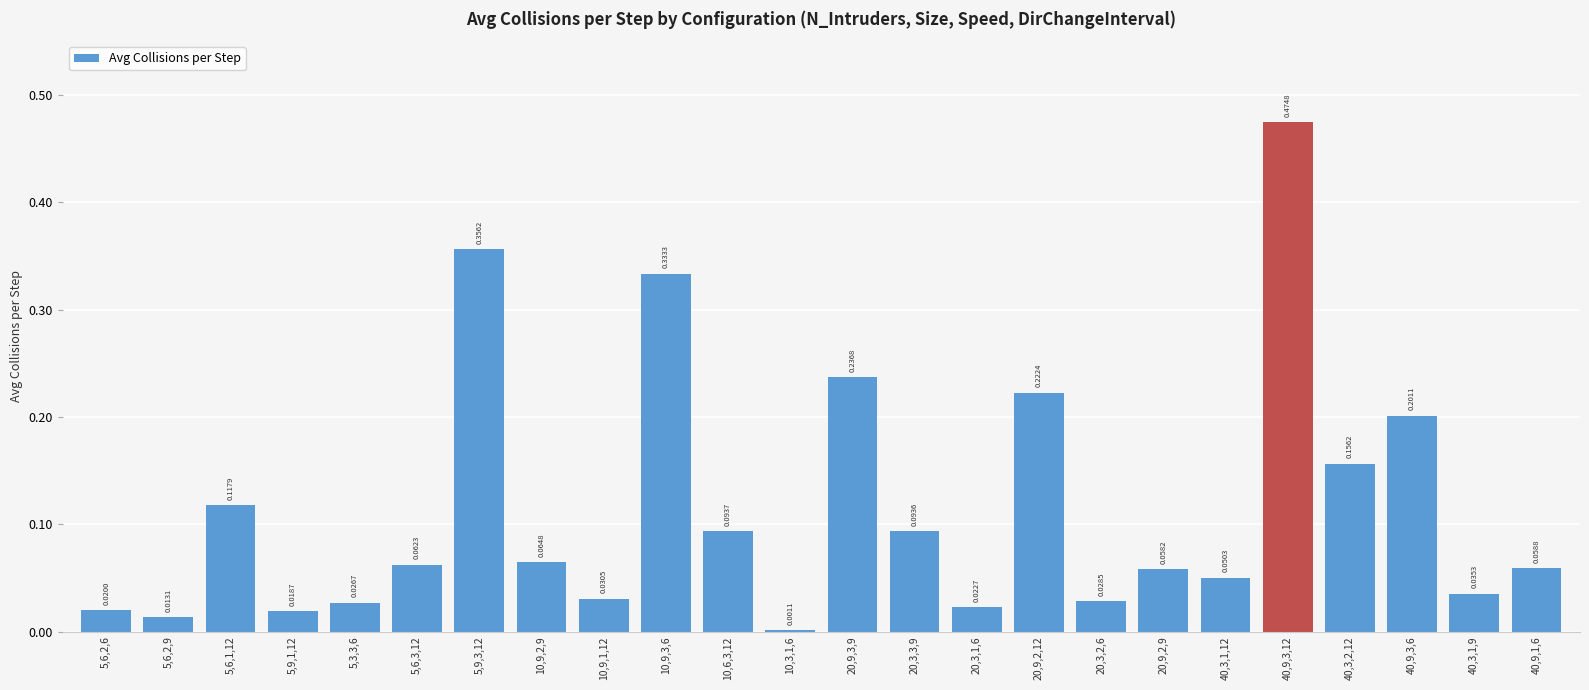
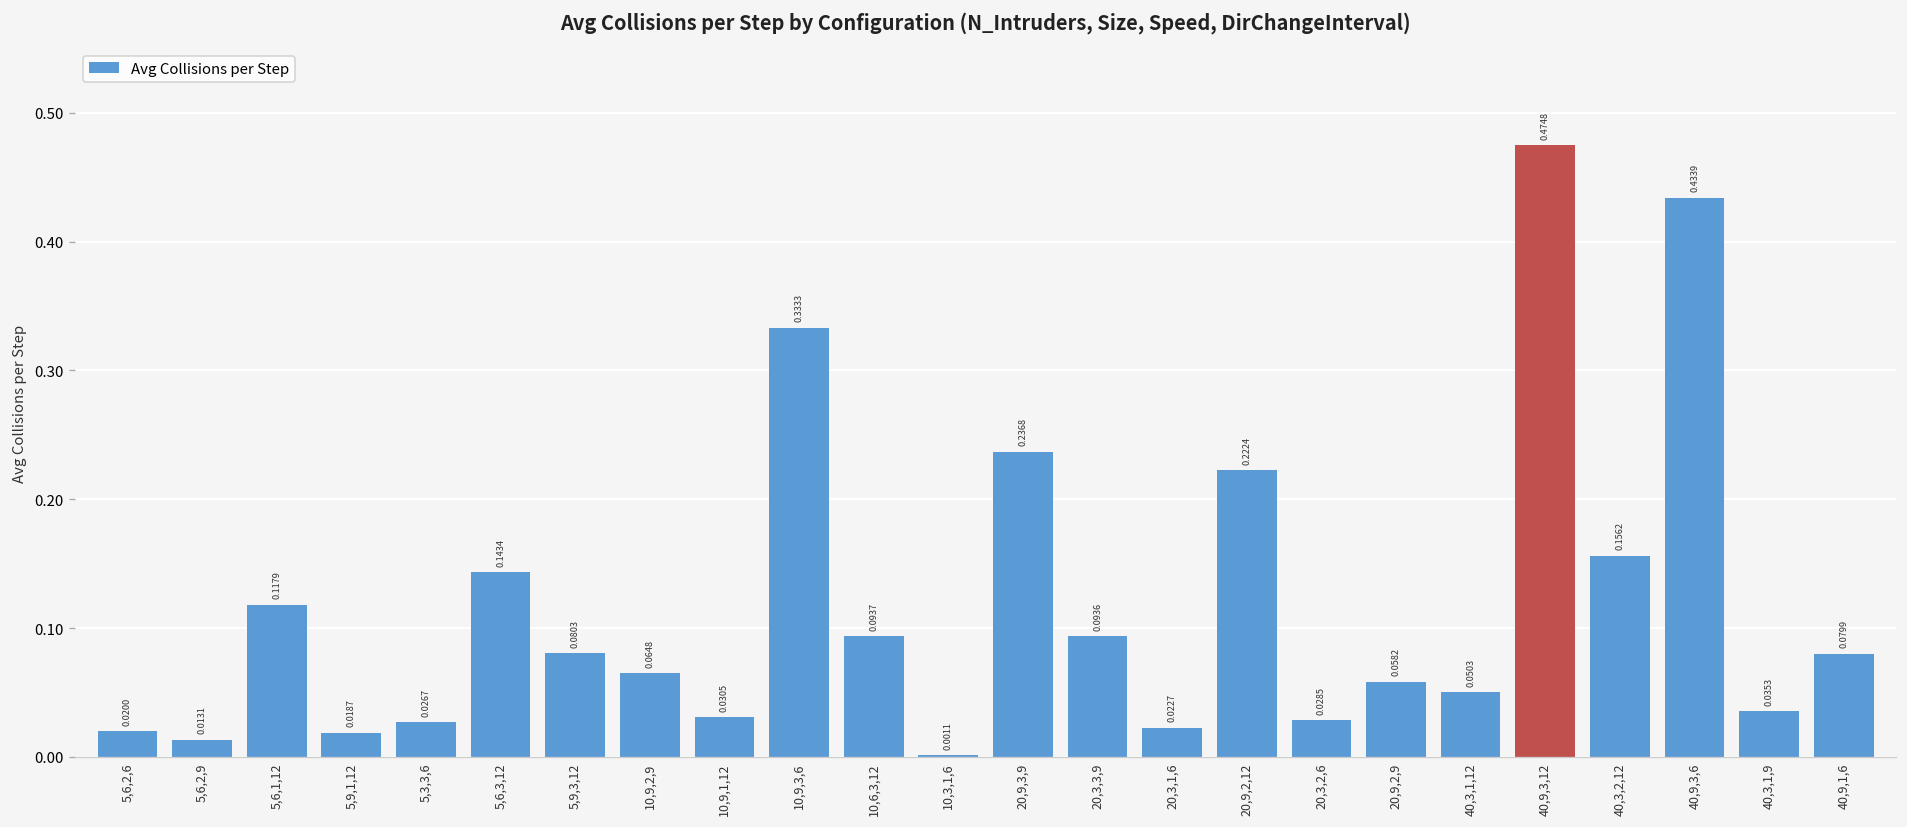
5,6,3,12: 0.0623 -> 0.1434
5,9,3,12: 0.3562 -> 0.0803
40,9,3,6: 0.2011 -> 0.4339
40,9,1,6: 0.0588 -> 0.0799
